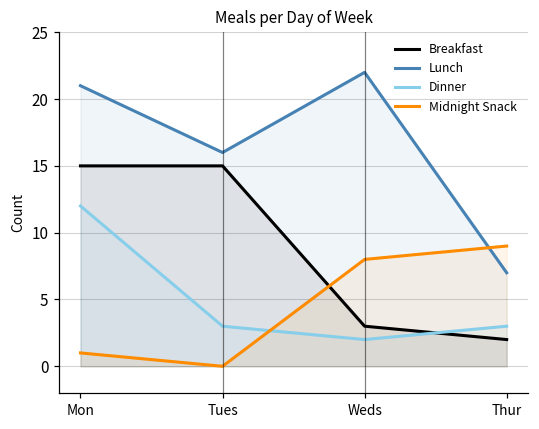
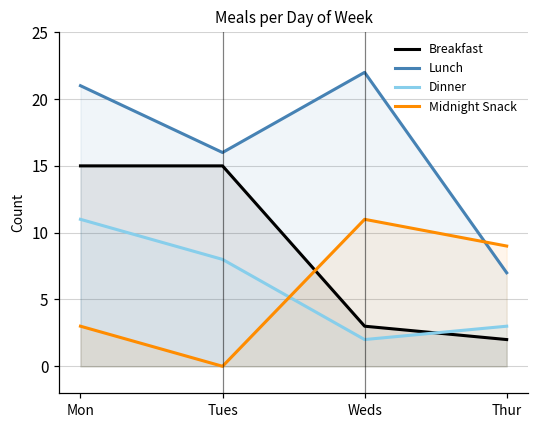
Dinner, Mon: 12 -> 11
Midnight Snack, Mon: 1 -> 3
Dinner, Tues: 3 -> 8
Midnight Snack, Weds: 8 -> 11
